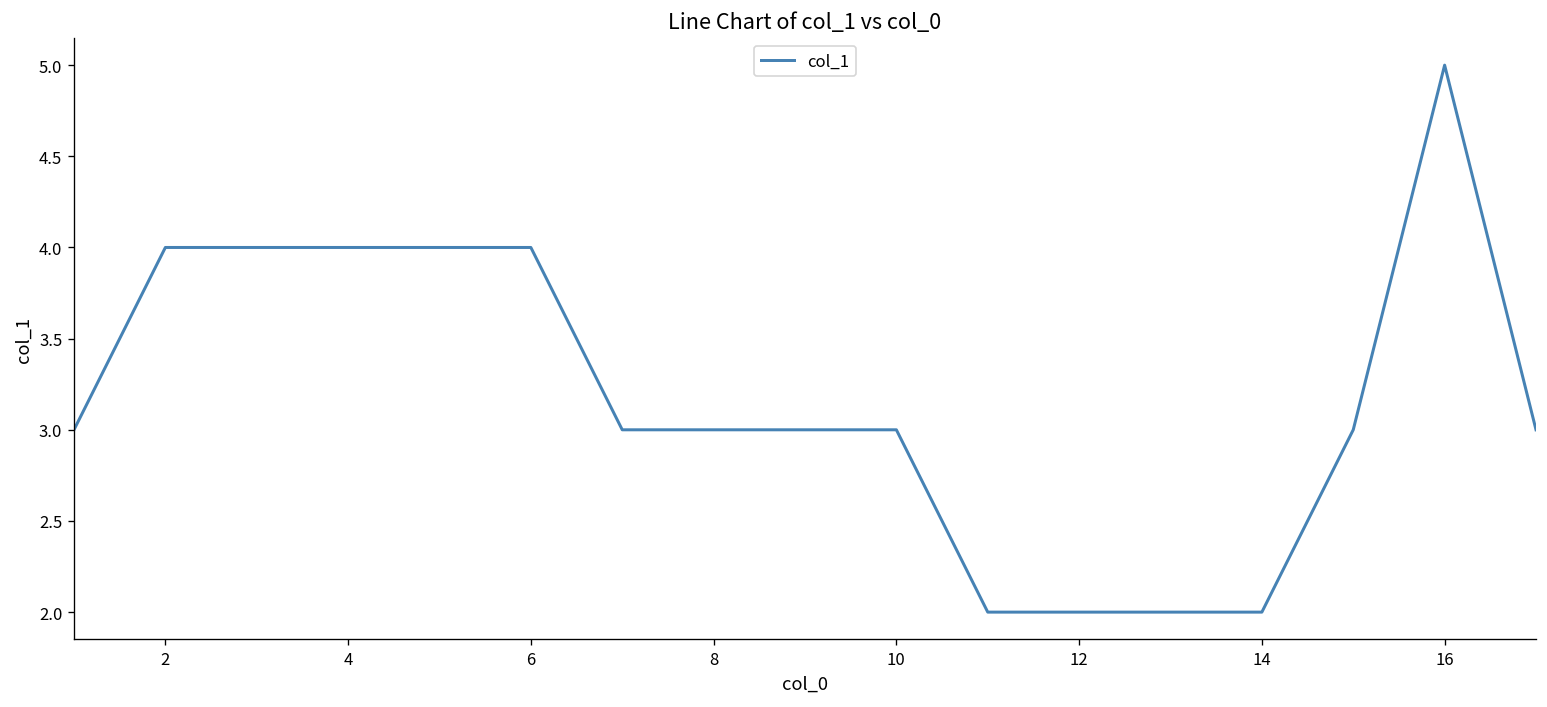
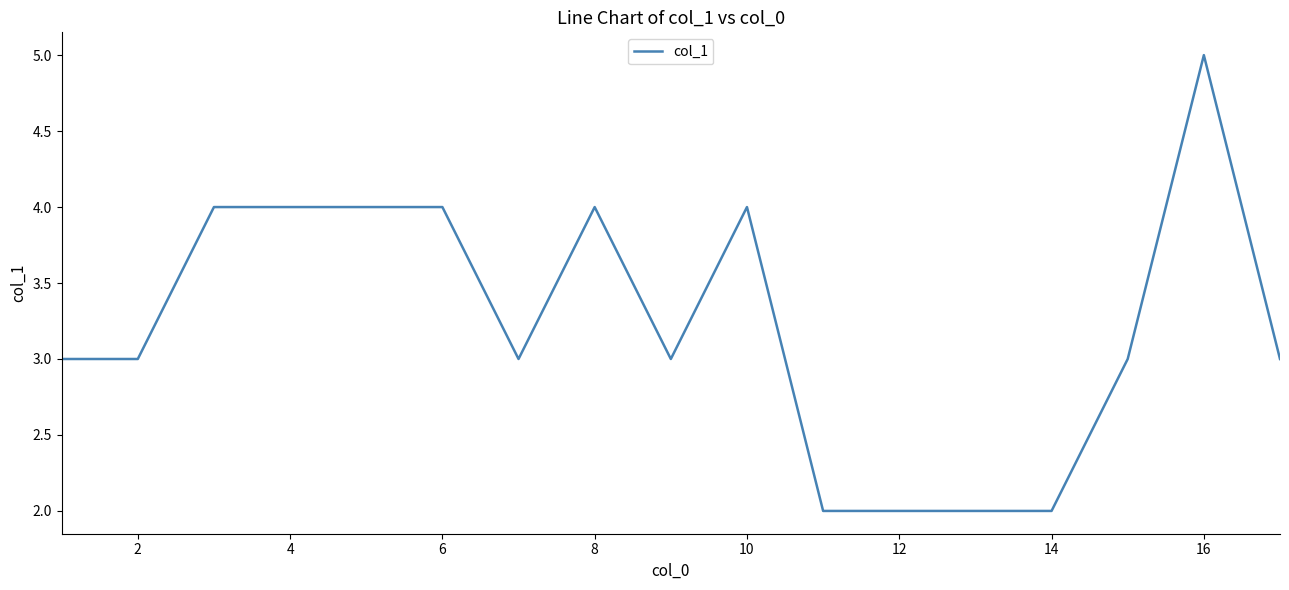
2: 4 -> 3
8: 3 -> 4
10: 3 -> 4
